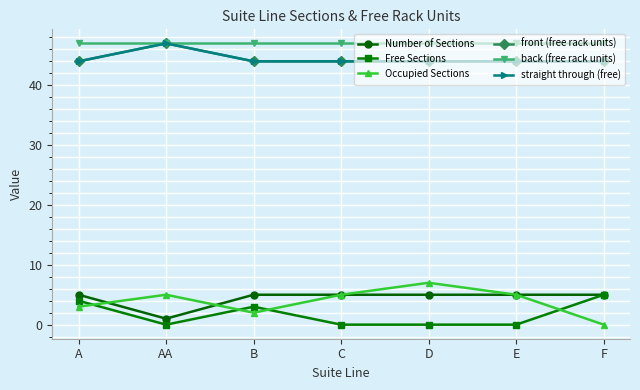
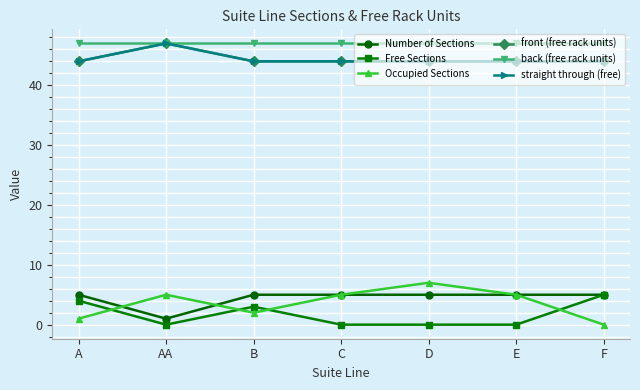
Occupied Sections, A: 3 -> 1
